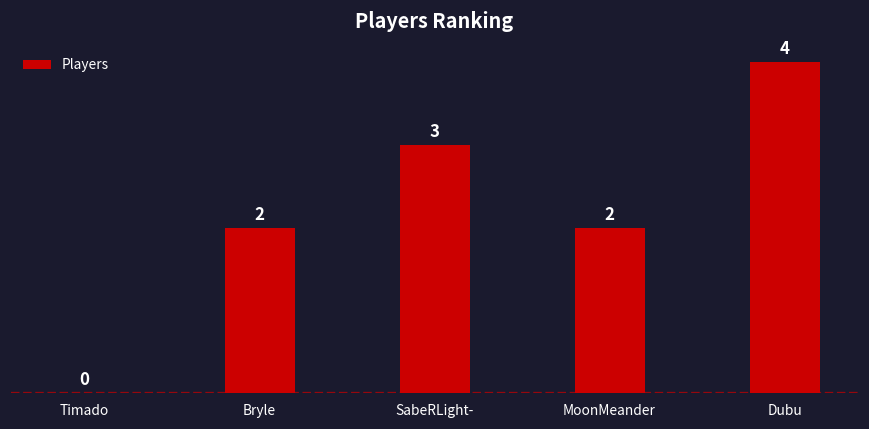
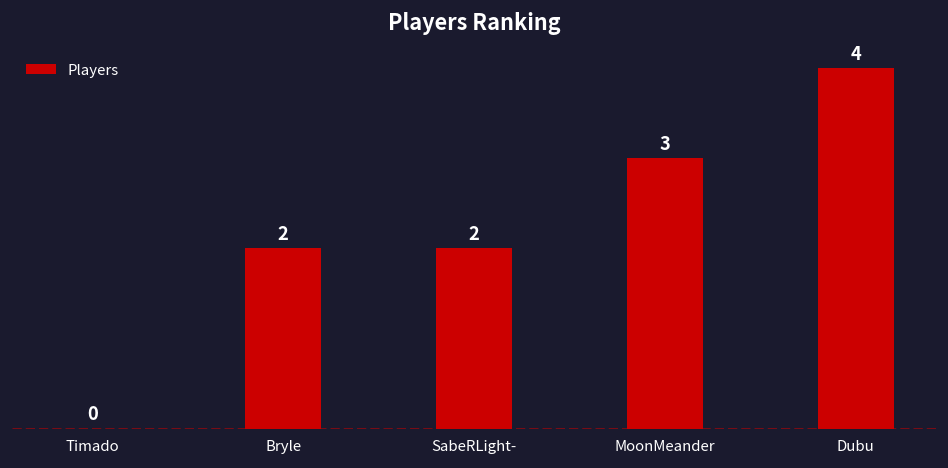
SabeRLight-: 3 -> 2
MoonMeander: 2 -> 3
